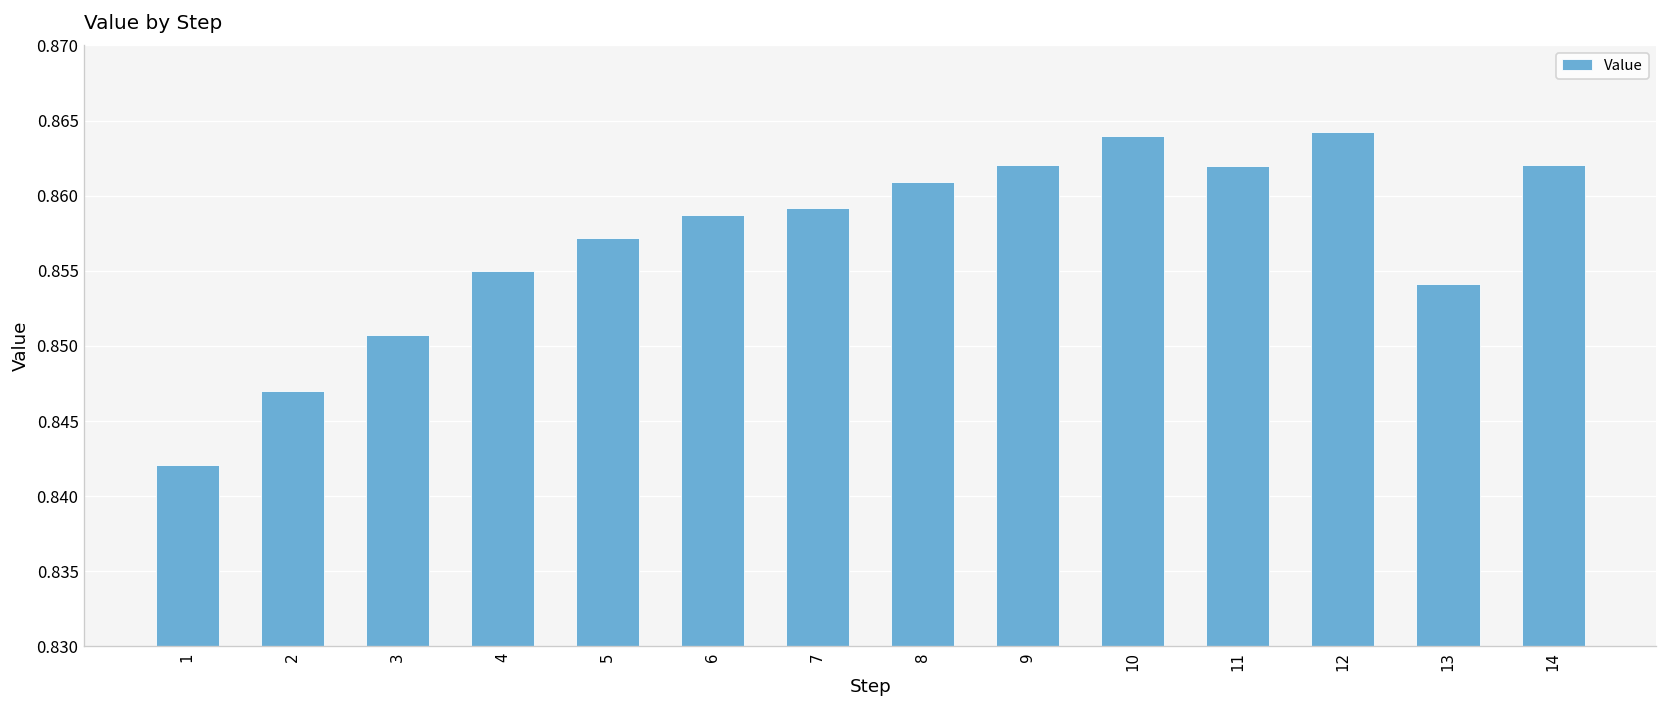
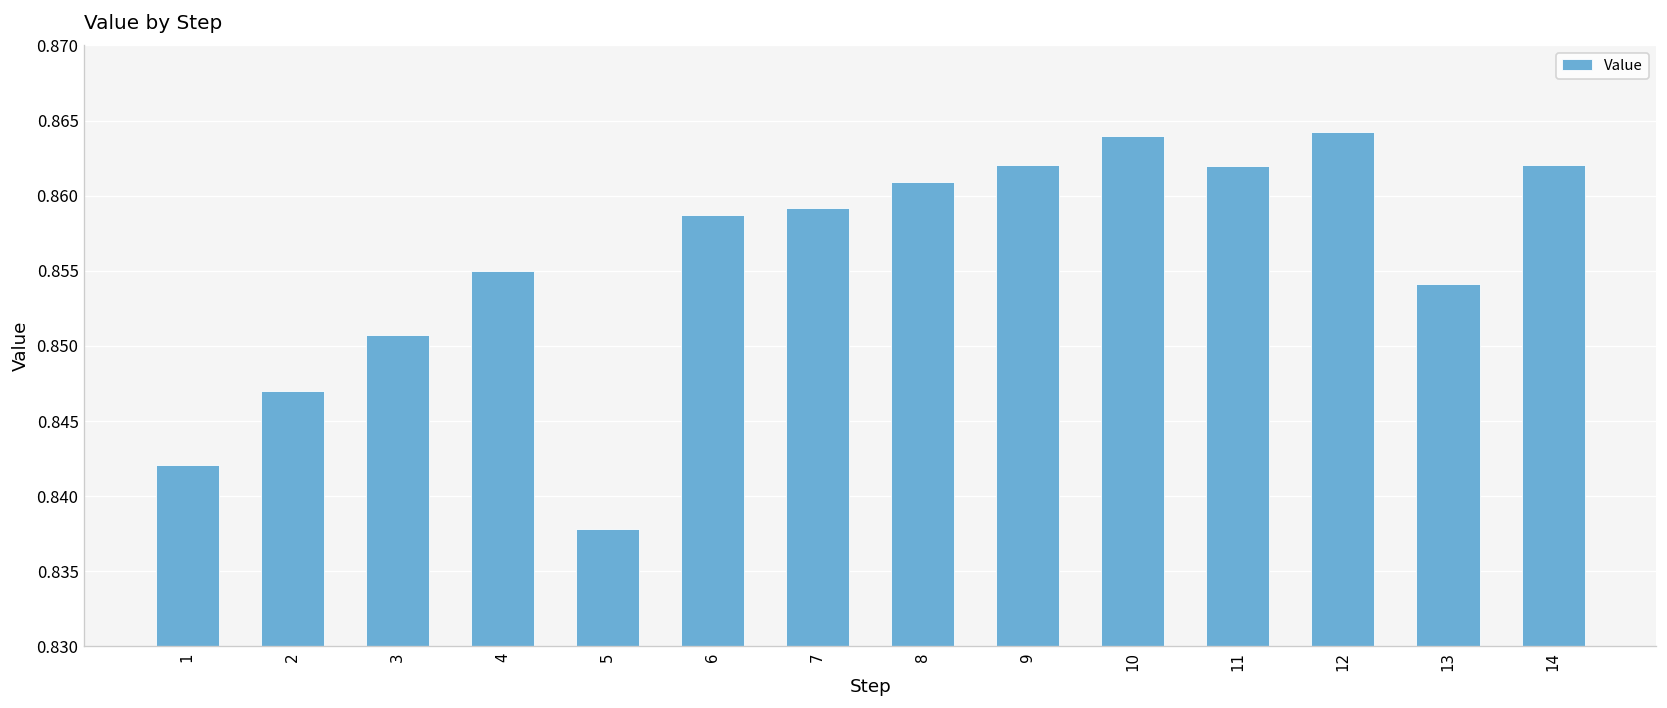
5: 0.8572 -> 0.8378
